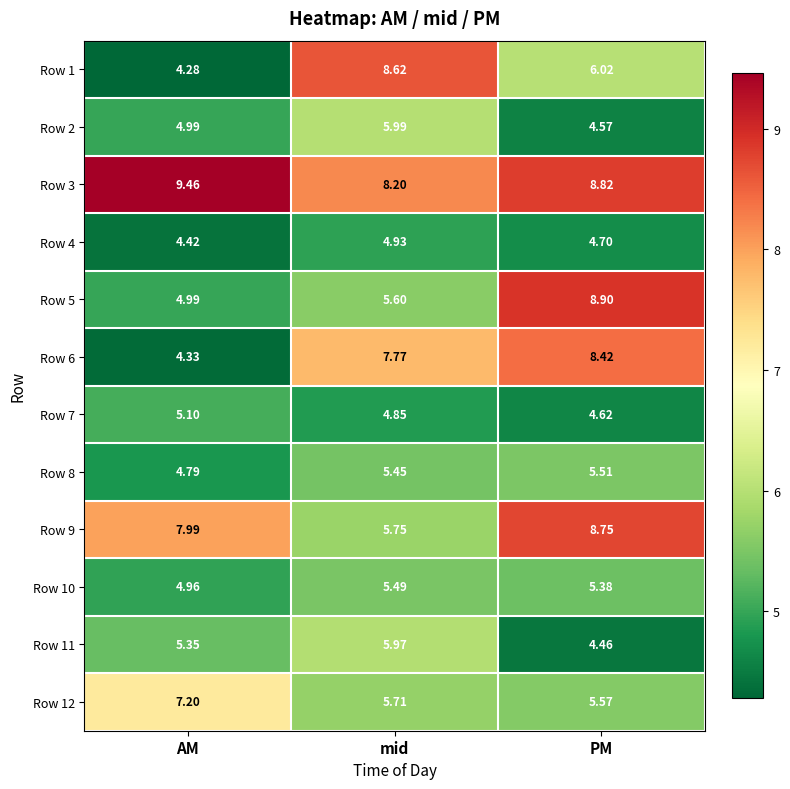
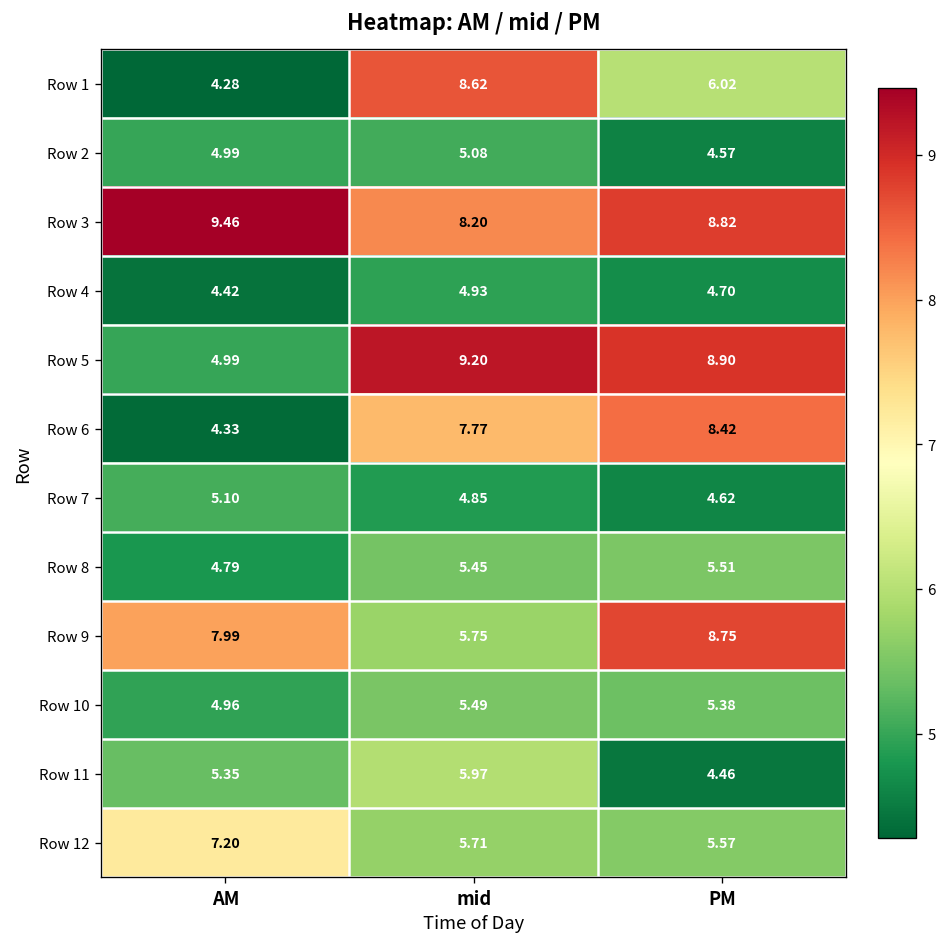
Row 2, mid: 5.99 -> 5.08
Row 5, mid: 5.60 -> 9.20
